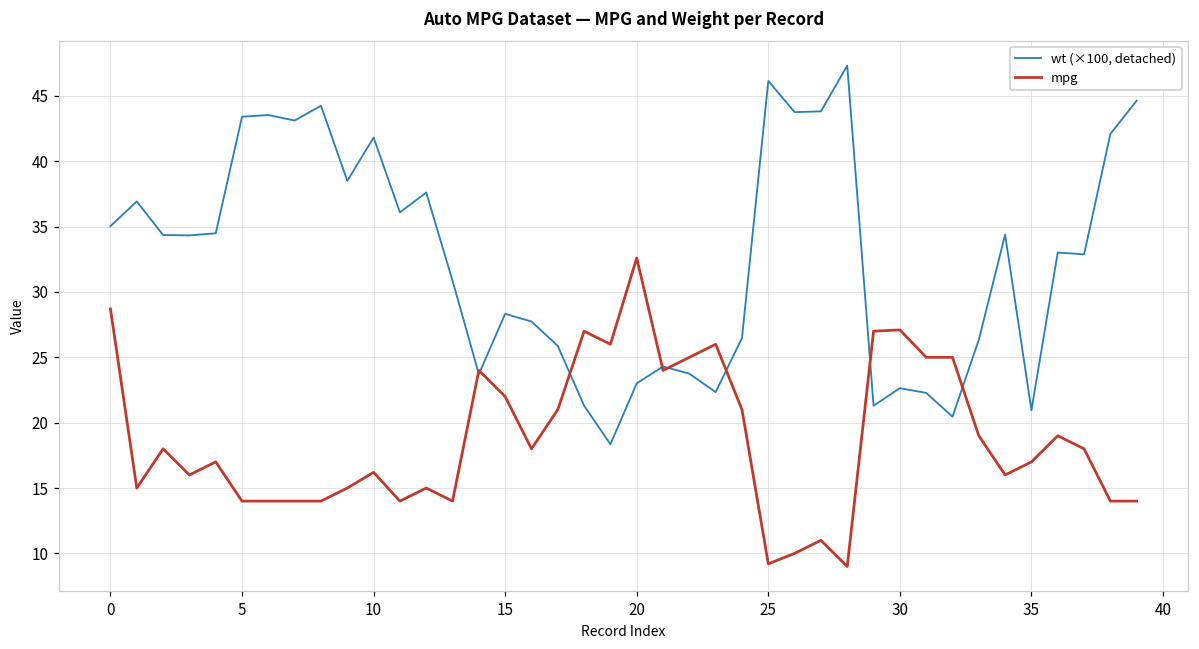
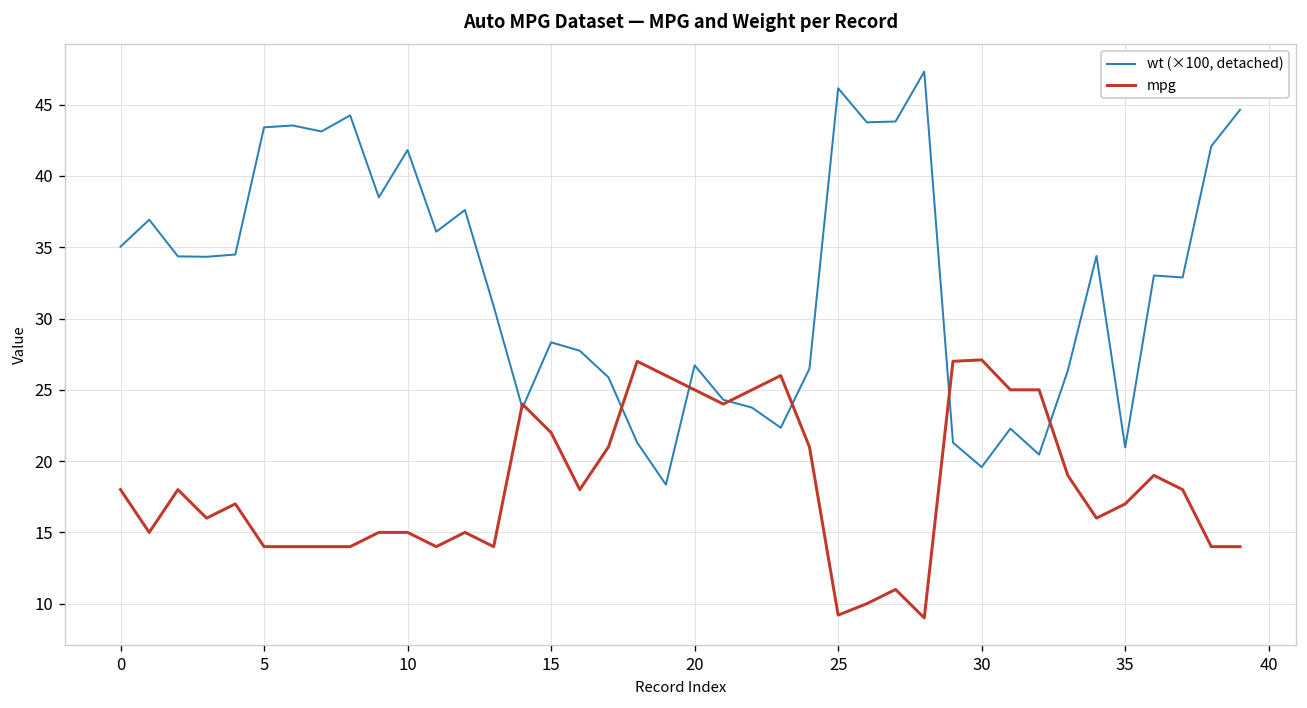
mpg, 0: 28.7 -> 18.0
mpg, 10: 16.2 -> 15.0
wt (×100, detached), 20: 23.0 -> 26.7
mpg, 20: 32.6 -> 25.0
wt (×100, detached), 30: 22.6 -> 19.6
